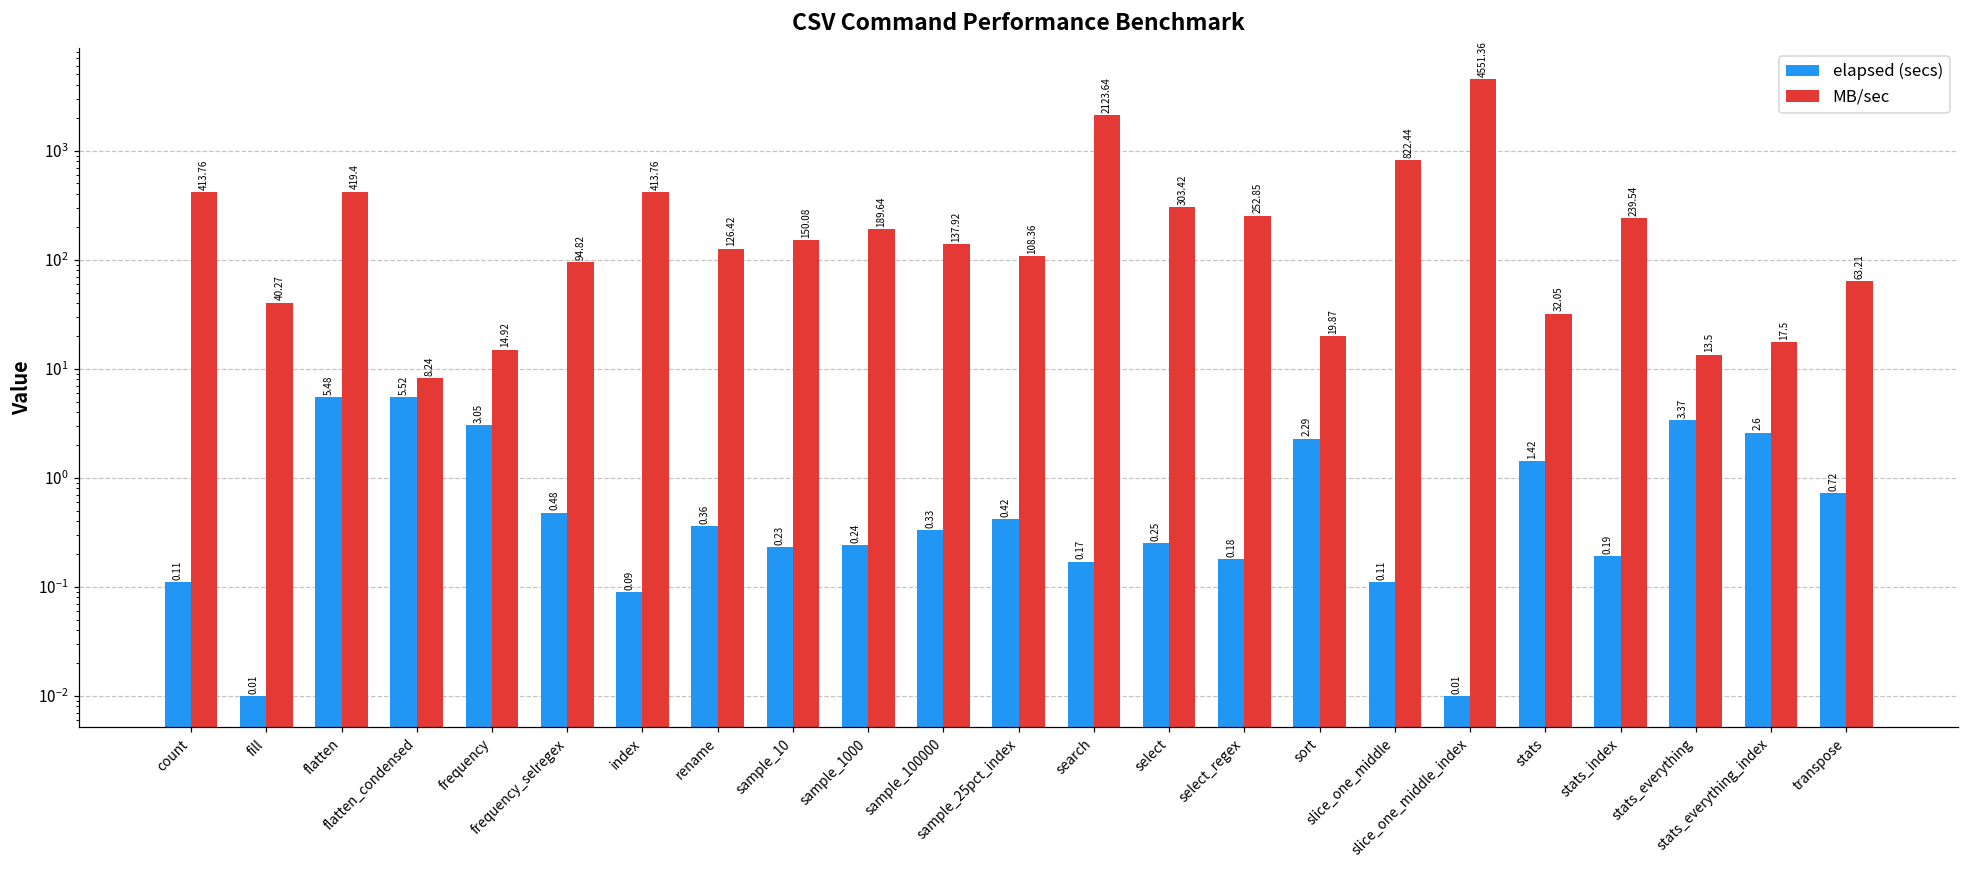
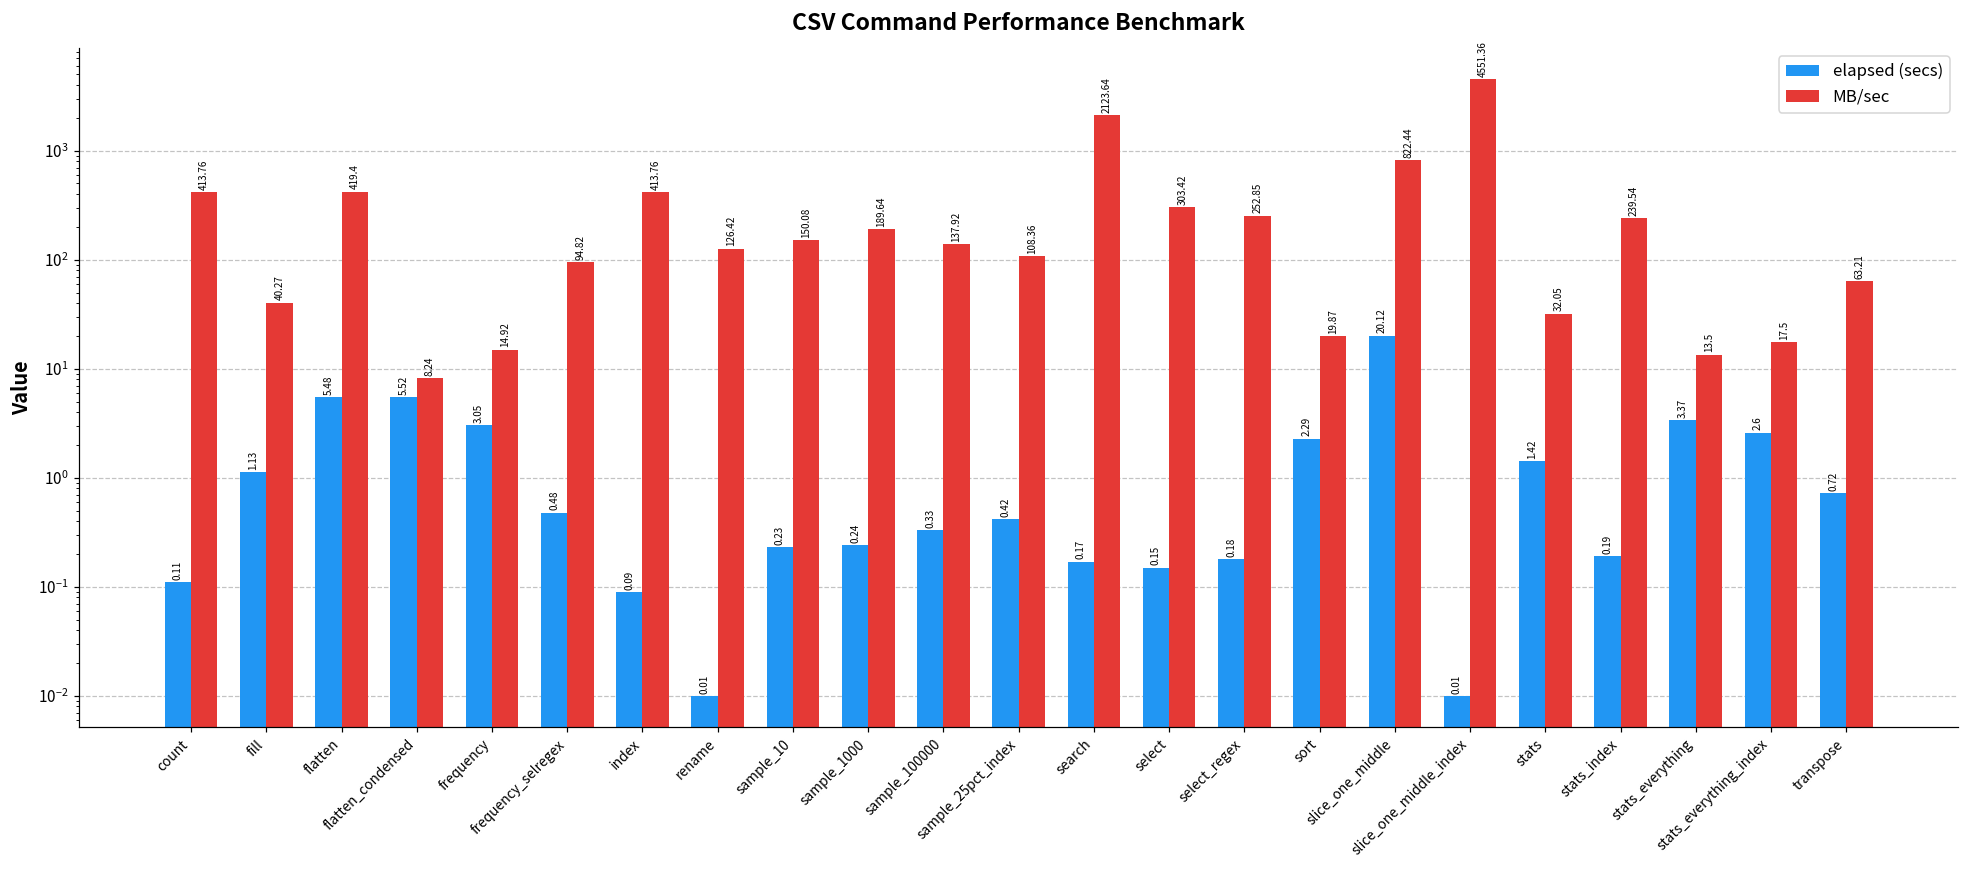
elapsed (secs), fill: 0.01 -> 1.13
elapsed (secs), rename: 0.36 -> 0.01
elapsed (secs), select: 0.25 -> 0.15
elapsed (secs), slice_one_middle: 0.11 -> 20.12
